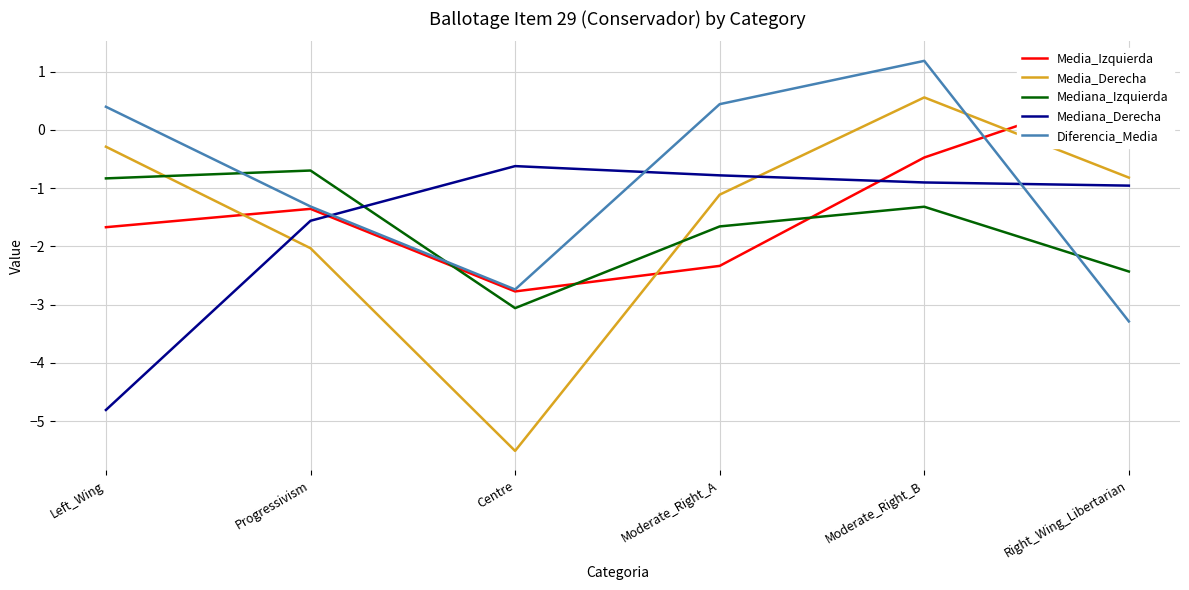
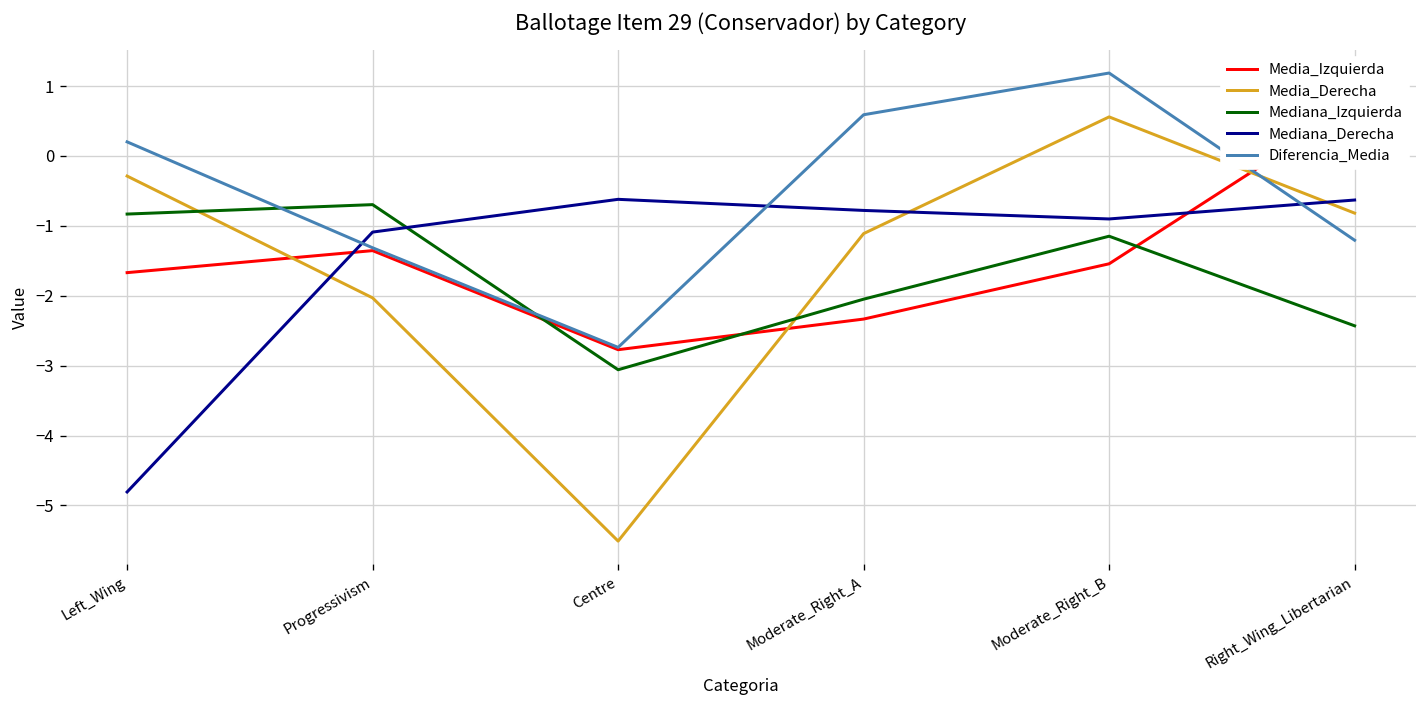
Diferencia_Media, Left_Wing: 0.4 -> 0.2
Mediana_Derecha, Progressivism: -1.6 -> -1.1
Mediana_Izquierda, Moderate_Right_A: -1.7 -> -2.0
Diferencia_Media, Moderate_Right_A: 0.4 -> 0.6
Media_Izquierda, Moderate_Right_B: -0.5 -> -1.5
Mediana_Izquierda, Moderate_Right_B: -1.3 -> -1.1
Mediana_Derecha, Right_Wing_Libertarian: -1.0 -> -0.6
Diferencia_Media, Right_Wing_Libertarian: -3.3 -> -1.2
